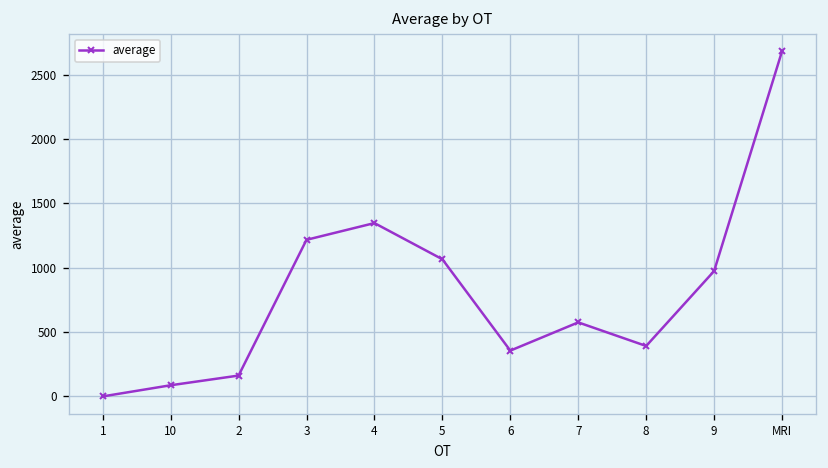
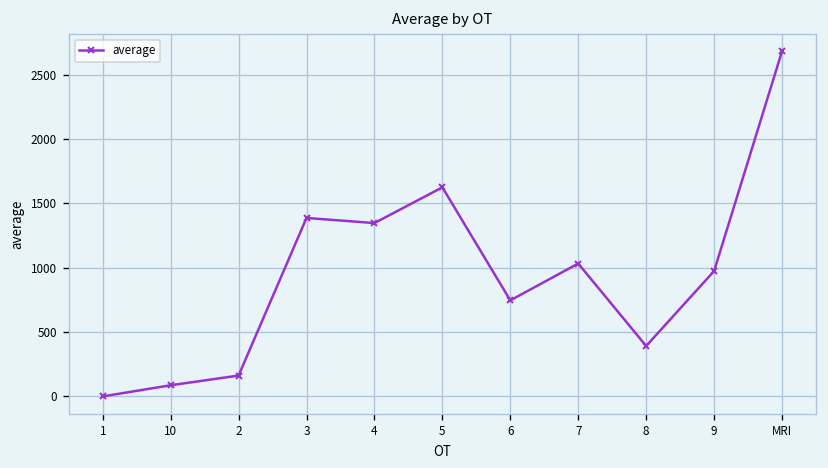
3: 1220 -> 1390
5: 1070 -> 1620
6: 360 -> 750
7: 580 -> 1030
